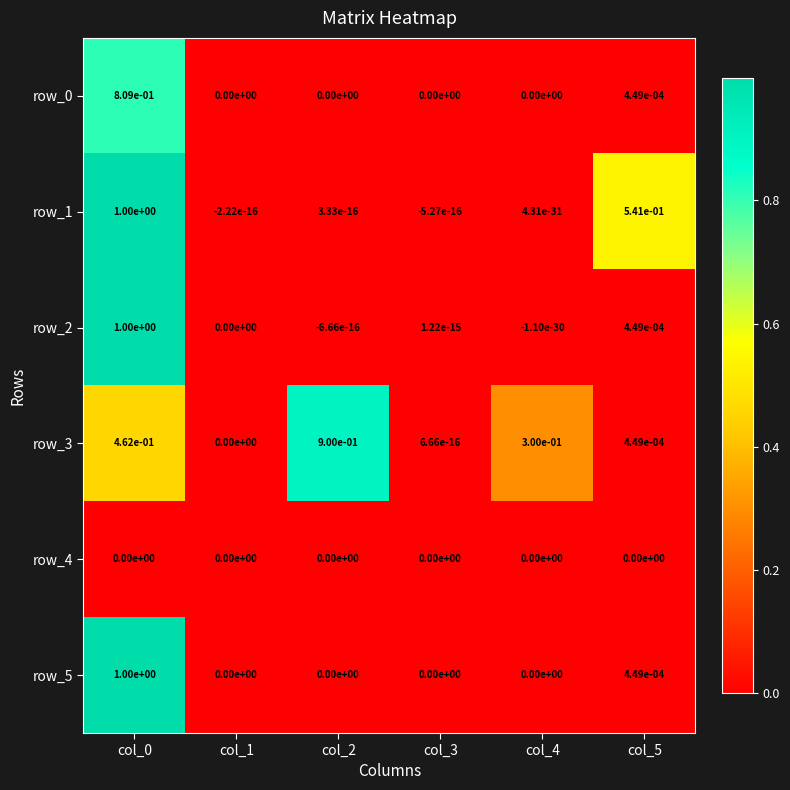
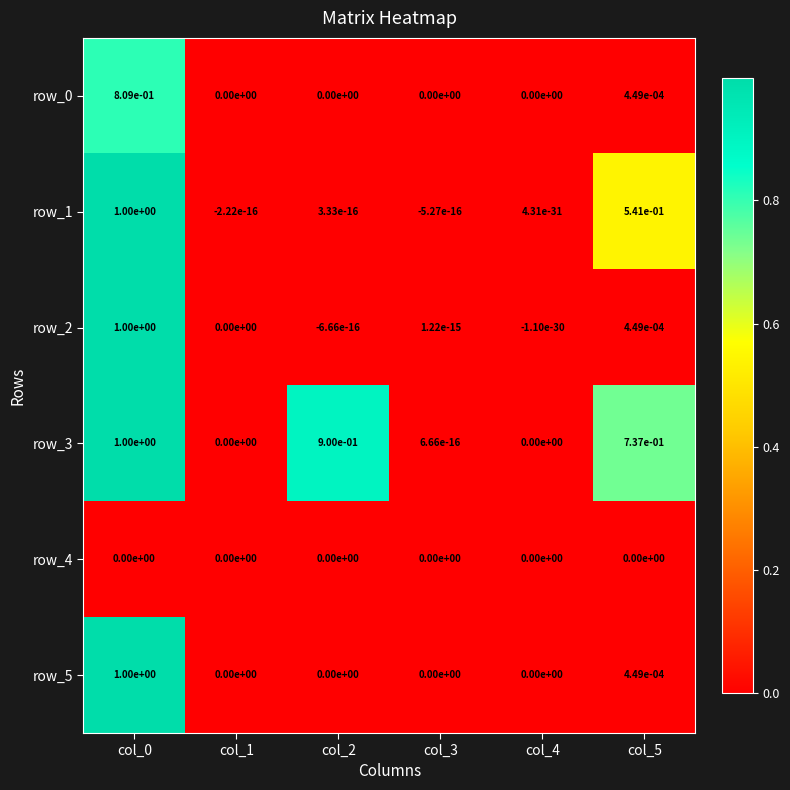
row_3, col_0: 4.62e-01 -> 1.00e+00
row_3, col_4: 3.00e-01 -> 0.00e+00
row_3, col_5: 4.49e-04 -> 7.37e-01
